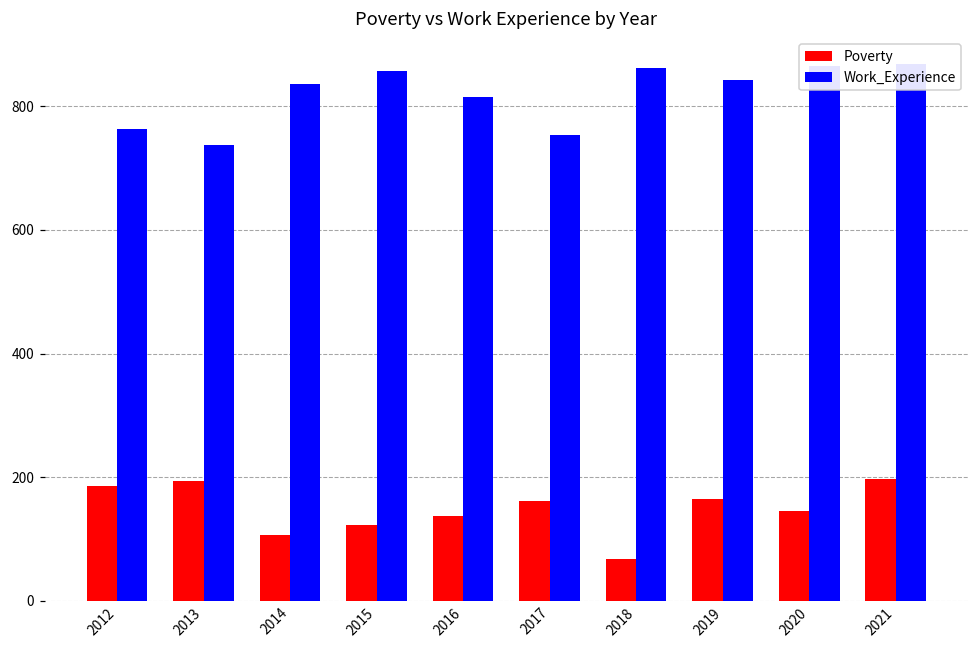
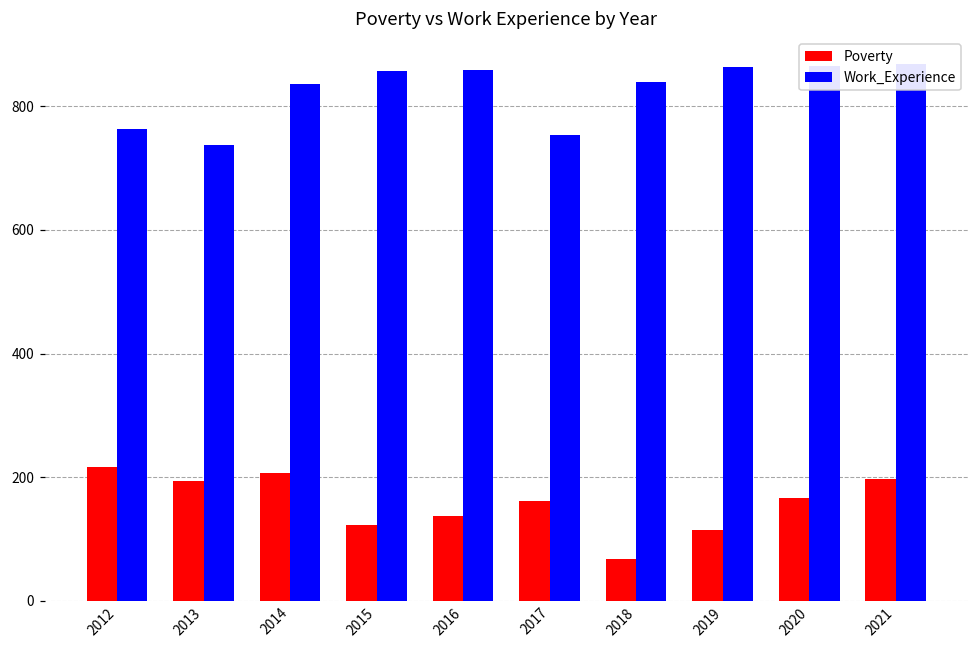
Poverty, 2012: 190 -> 220
Poverty, 2014: 110 -> 210
Work_Experience, 2016: 820 -> 860
Work_Experience, 2018: 860 -> 840
Poverty, 2019: 170 -> 110
Work_Experience, 2019: 840 -> 860
Poverty, 2020: 150 -> 170
